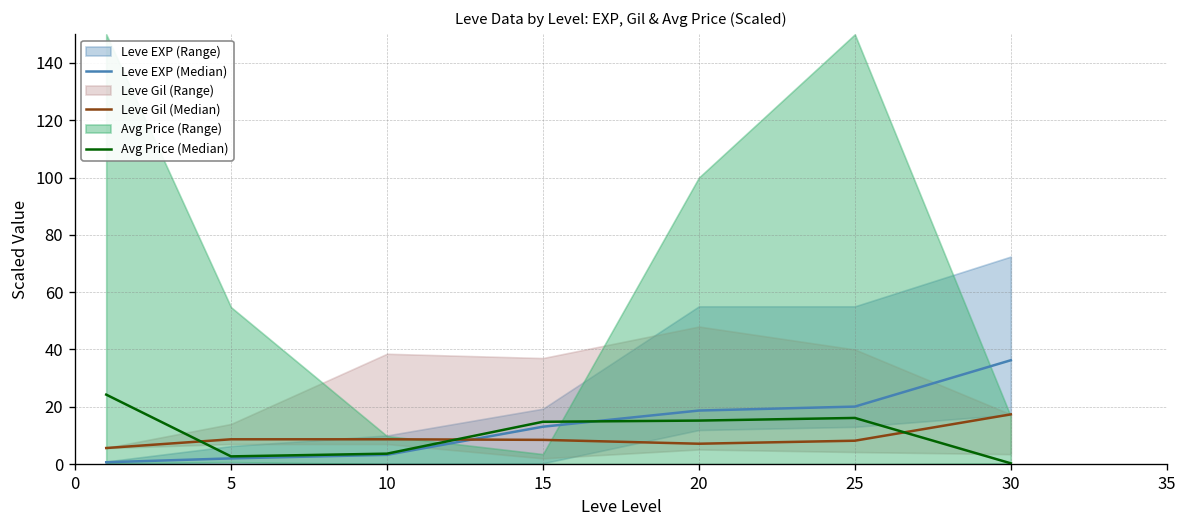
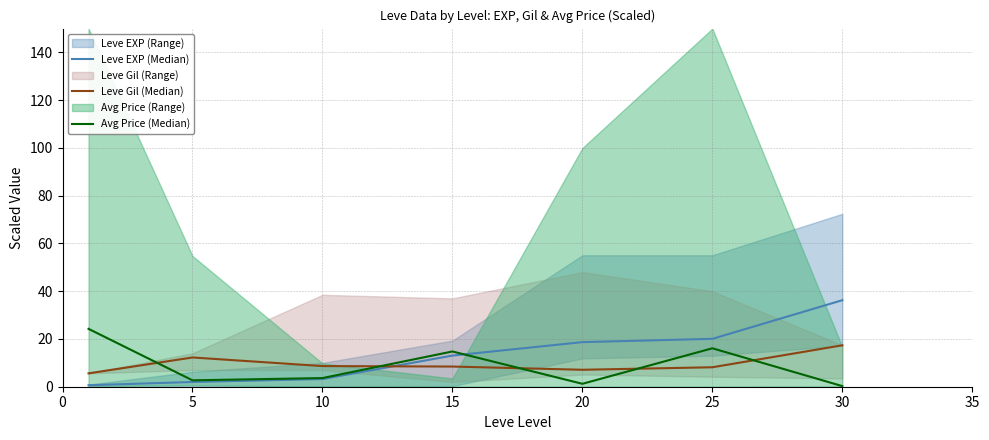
Leve Gil (Median), 5: 9 -> 12
Avg Price (Median), 20: 15 -> 1
